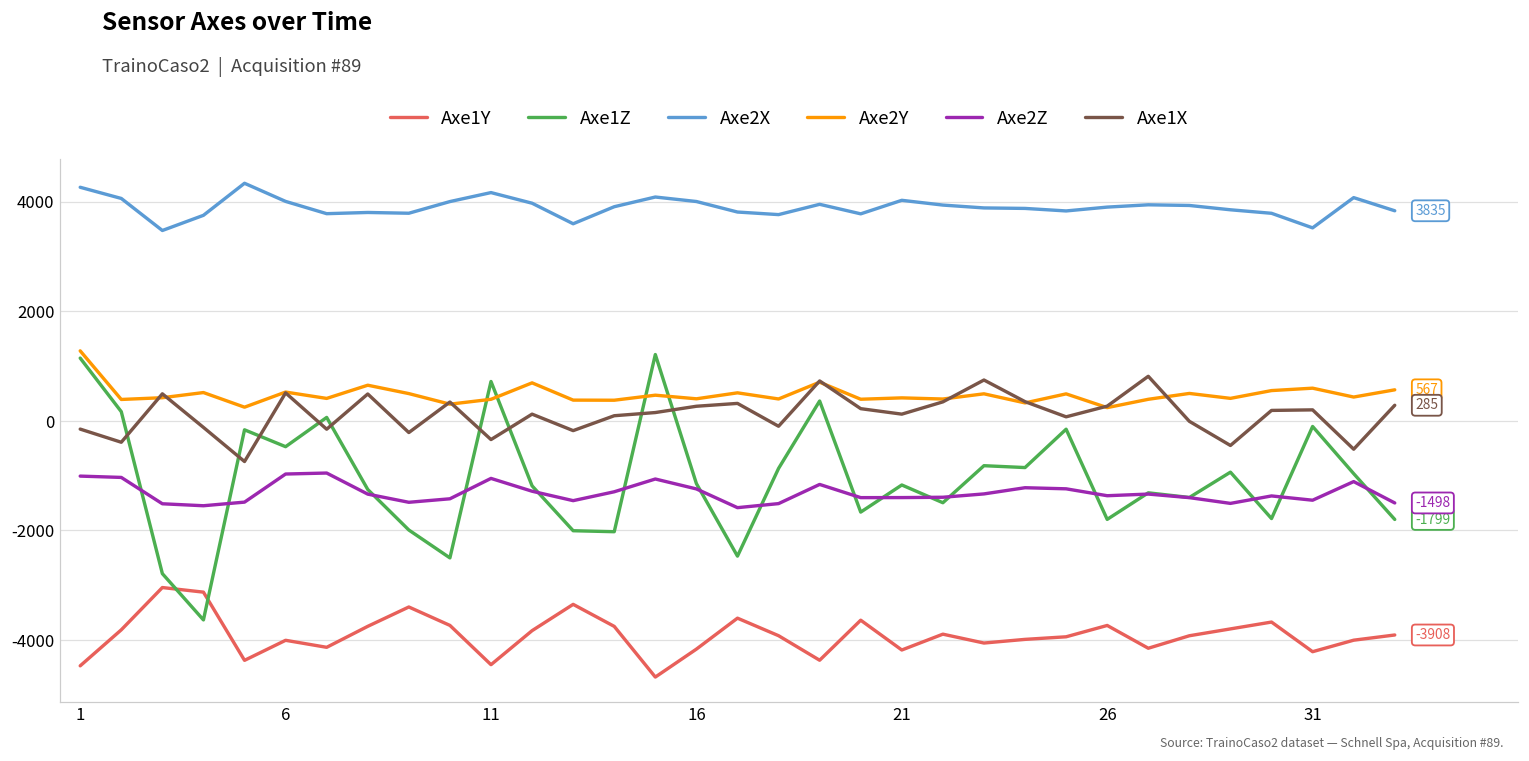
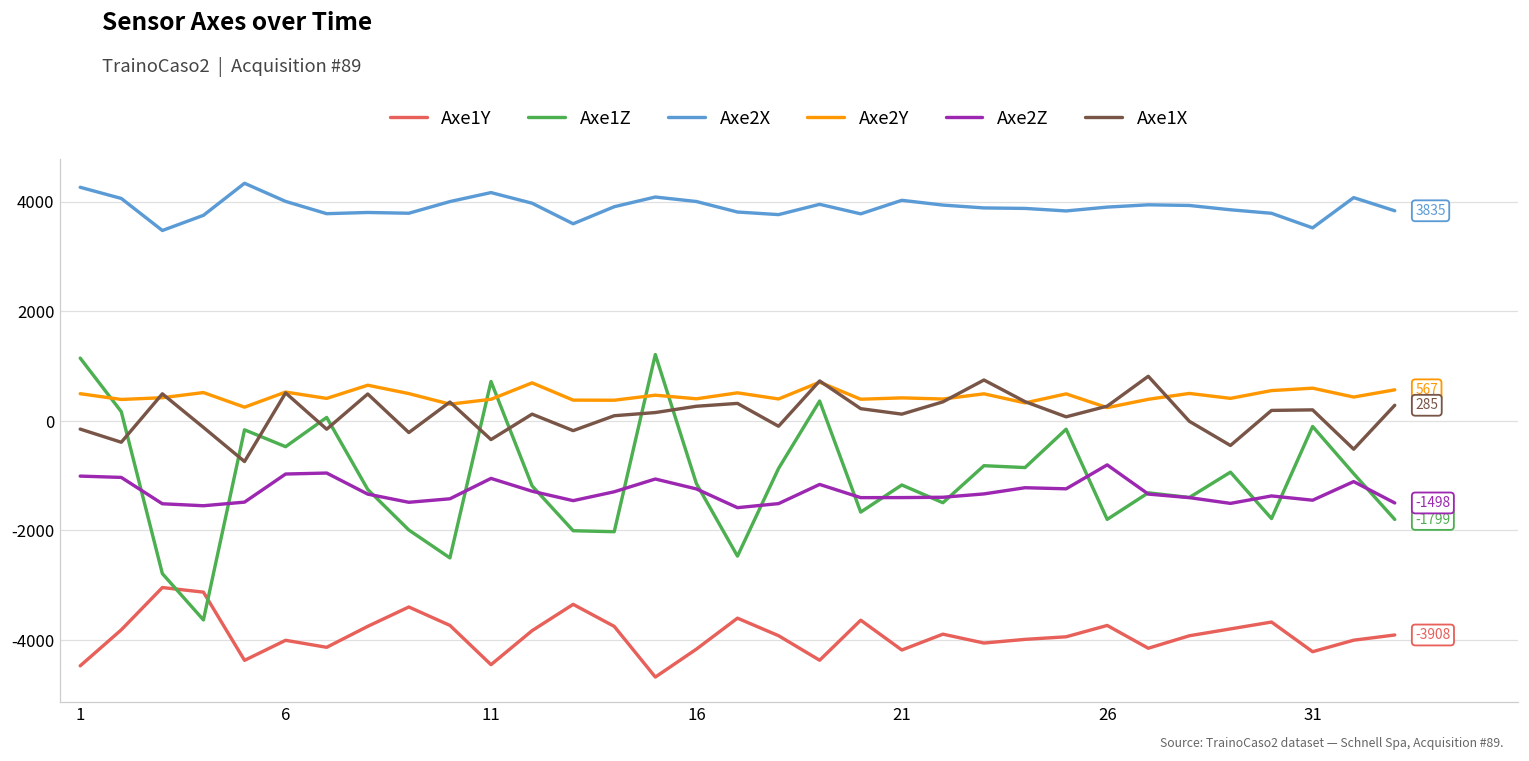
Axe2Y, 1: 1300 -> 500
Axe2Z, 26: -1400 -> -800
